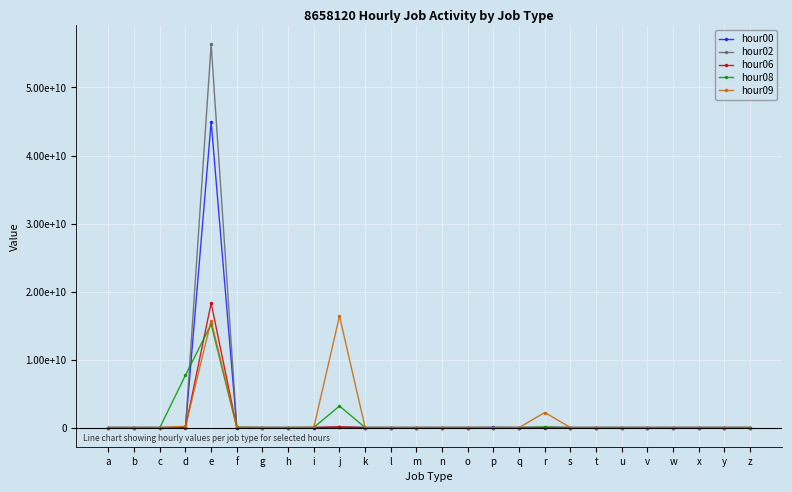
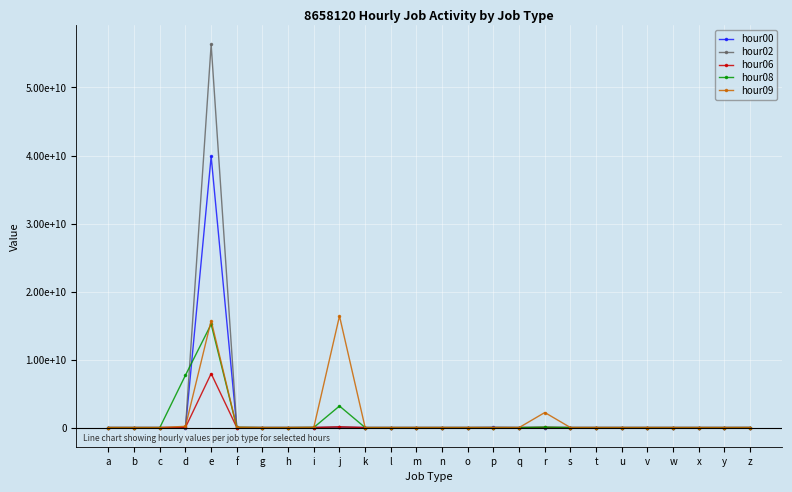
hour00, e: 45000000000 -> 40000000000
hour06, e: 18000000000 -> 8000000000
